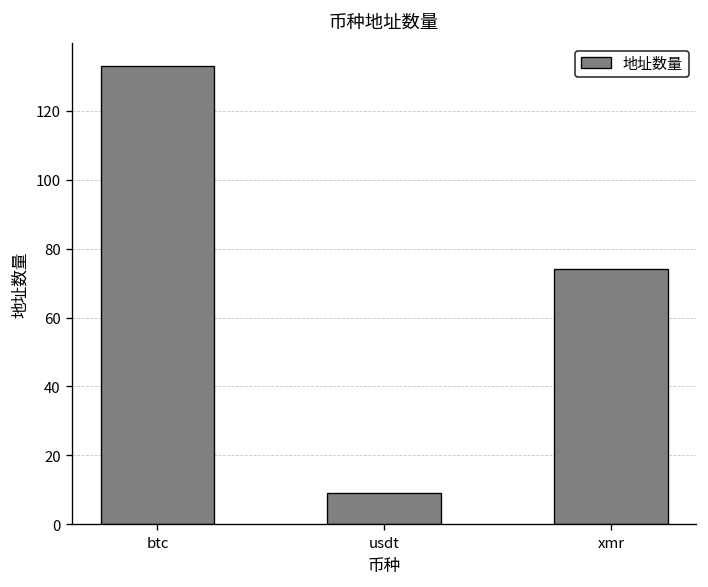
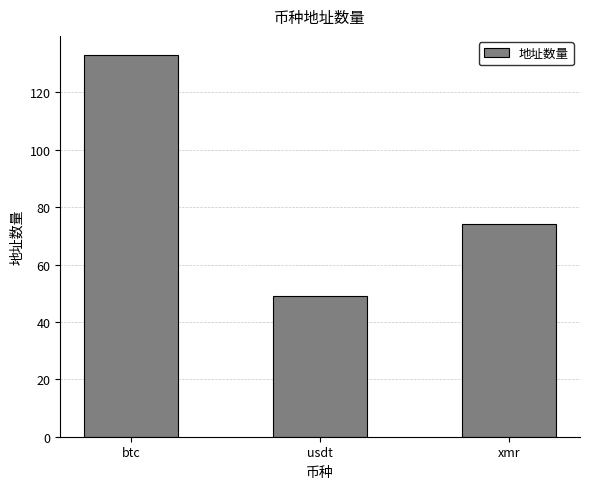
usdt: 9 -> 49
